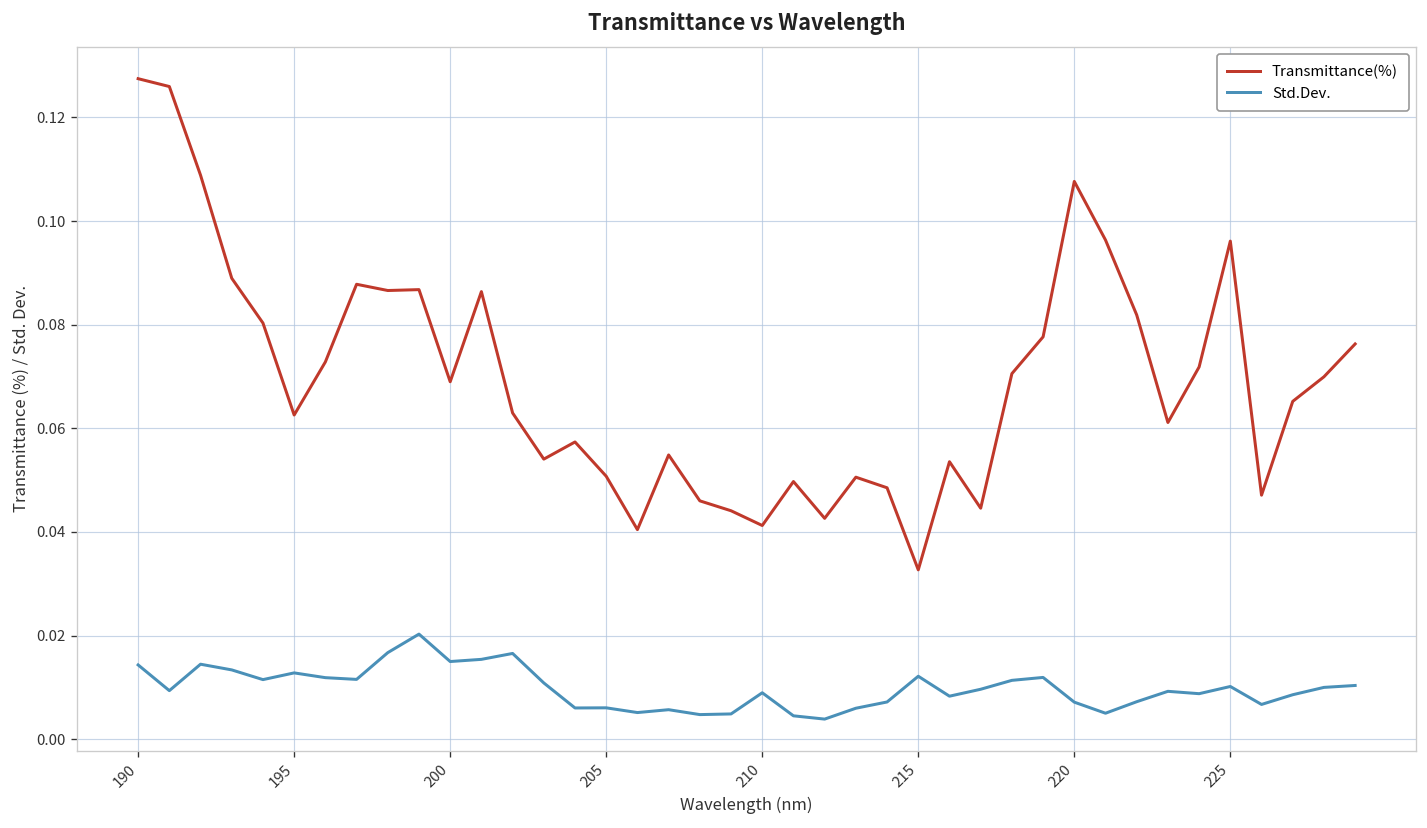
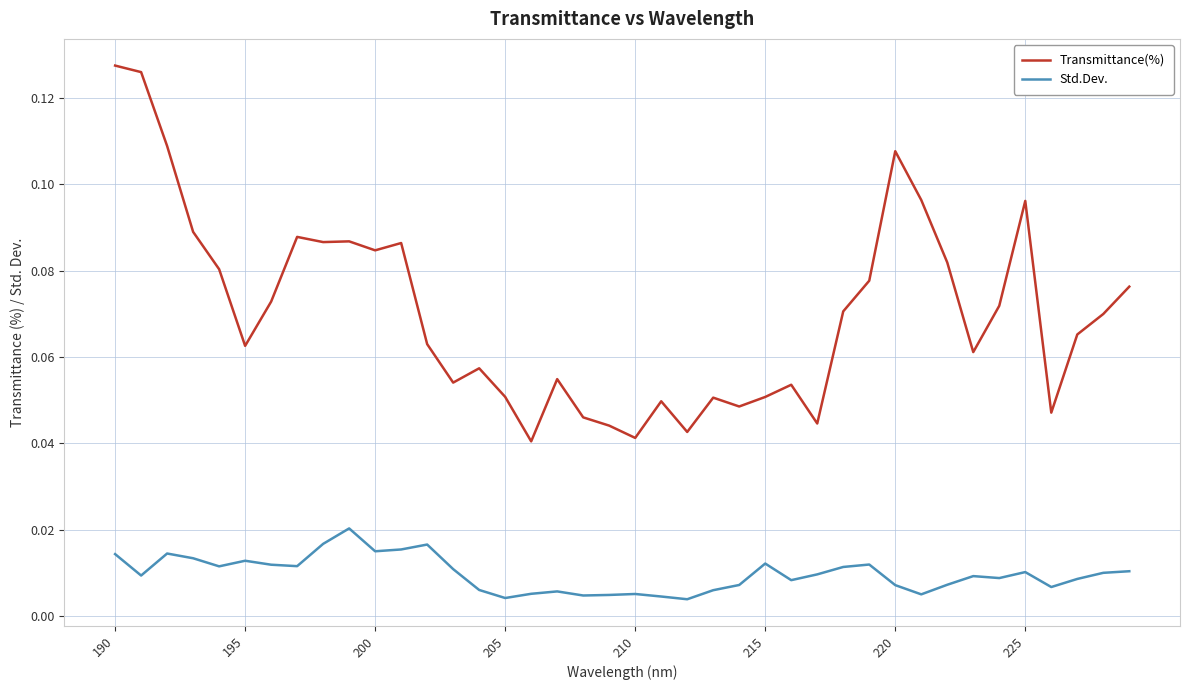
Transmittance(%), 200: 0.069 -> 0.085
Std.Dev., 205: 0.006 -> 0.004
Std.Dev., 210: 0.009 -> 0.005
Transmittance(%), 215: 0.033 -> 0.051
